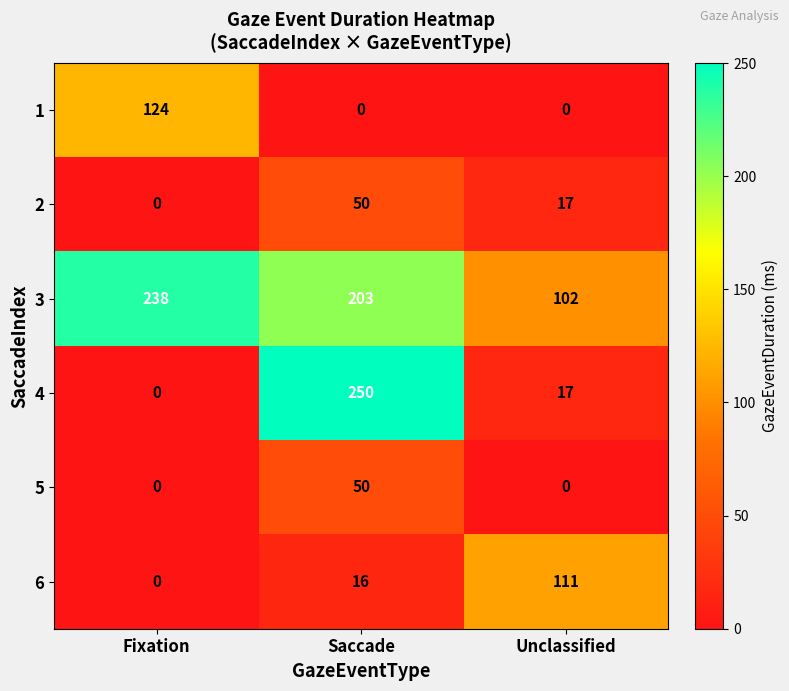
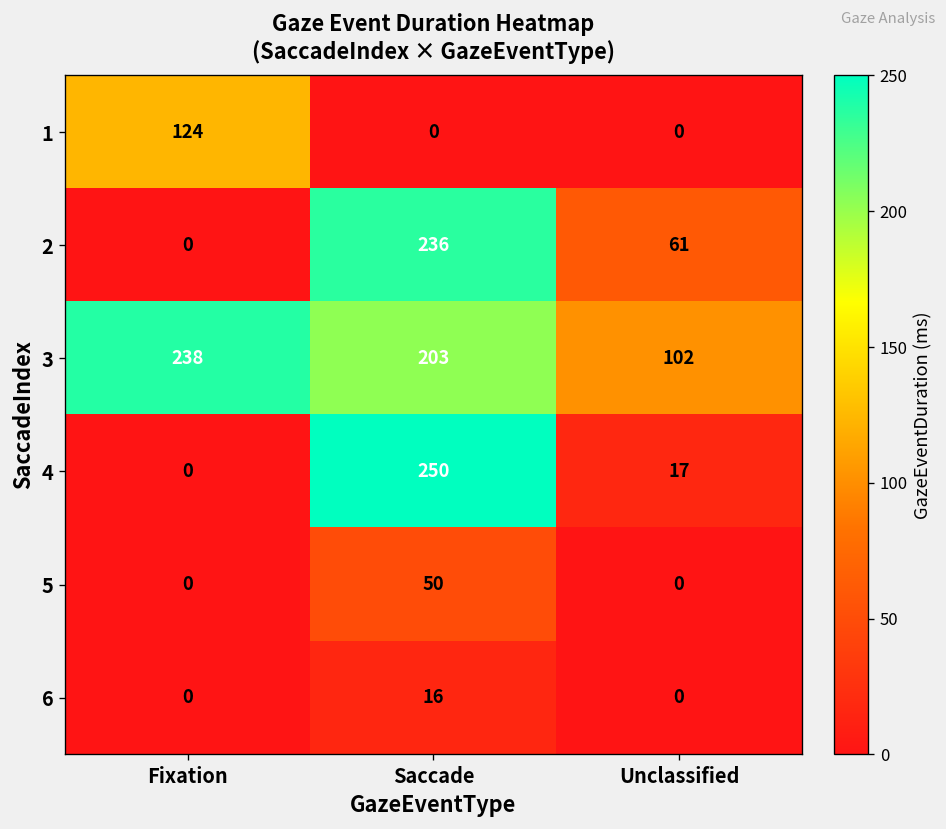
2, Saccade: 50 -> 236
2, Unclassified: 17 -> 61
6, Unclassified: 111 -> 0
